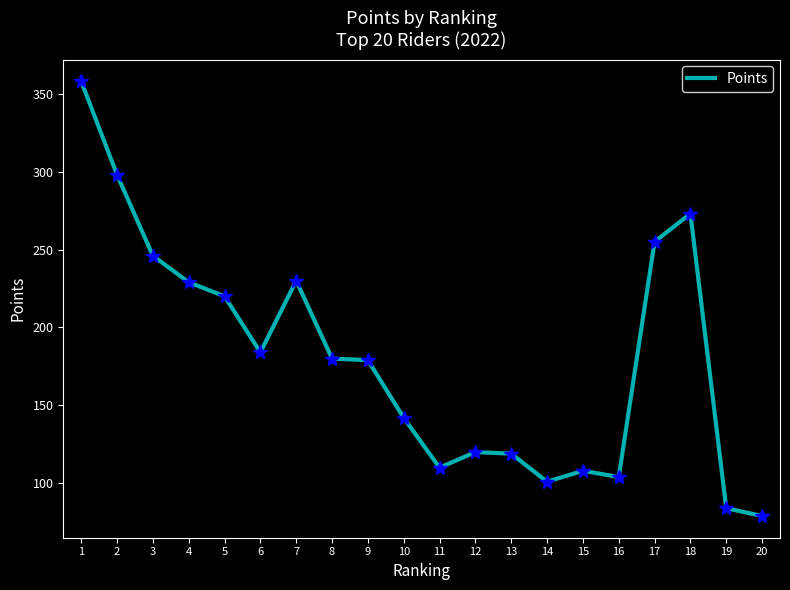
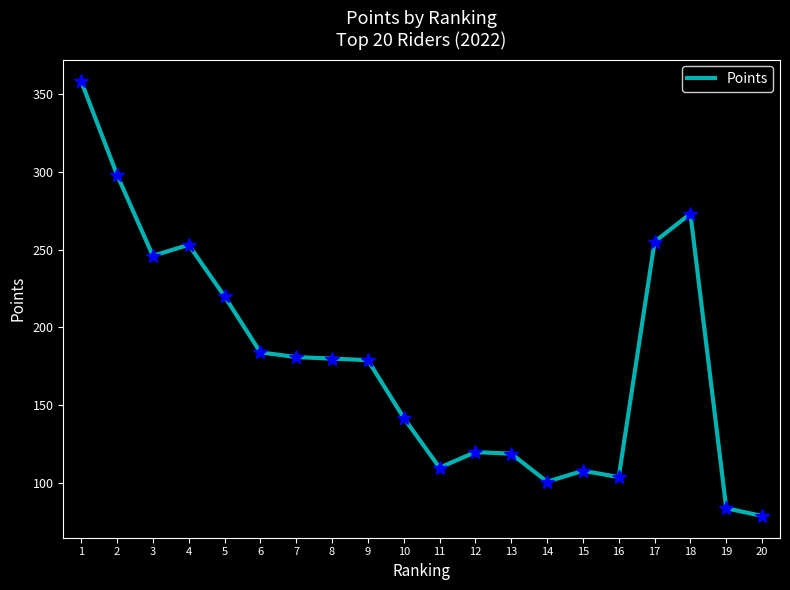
4: 229 -> 253
7: 230 -> 181
